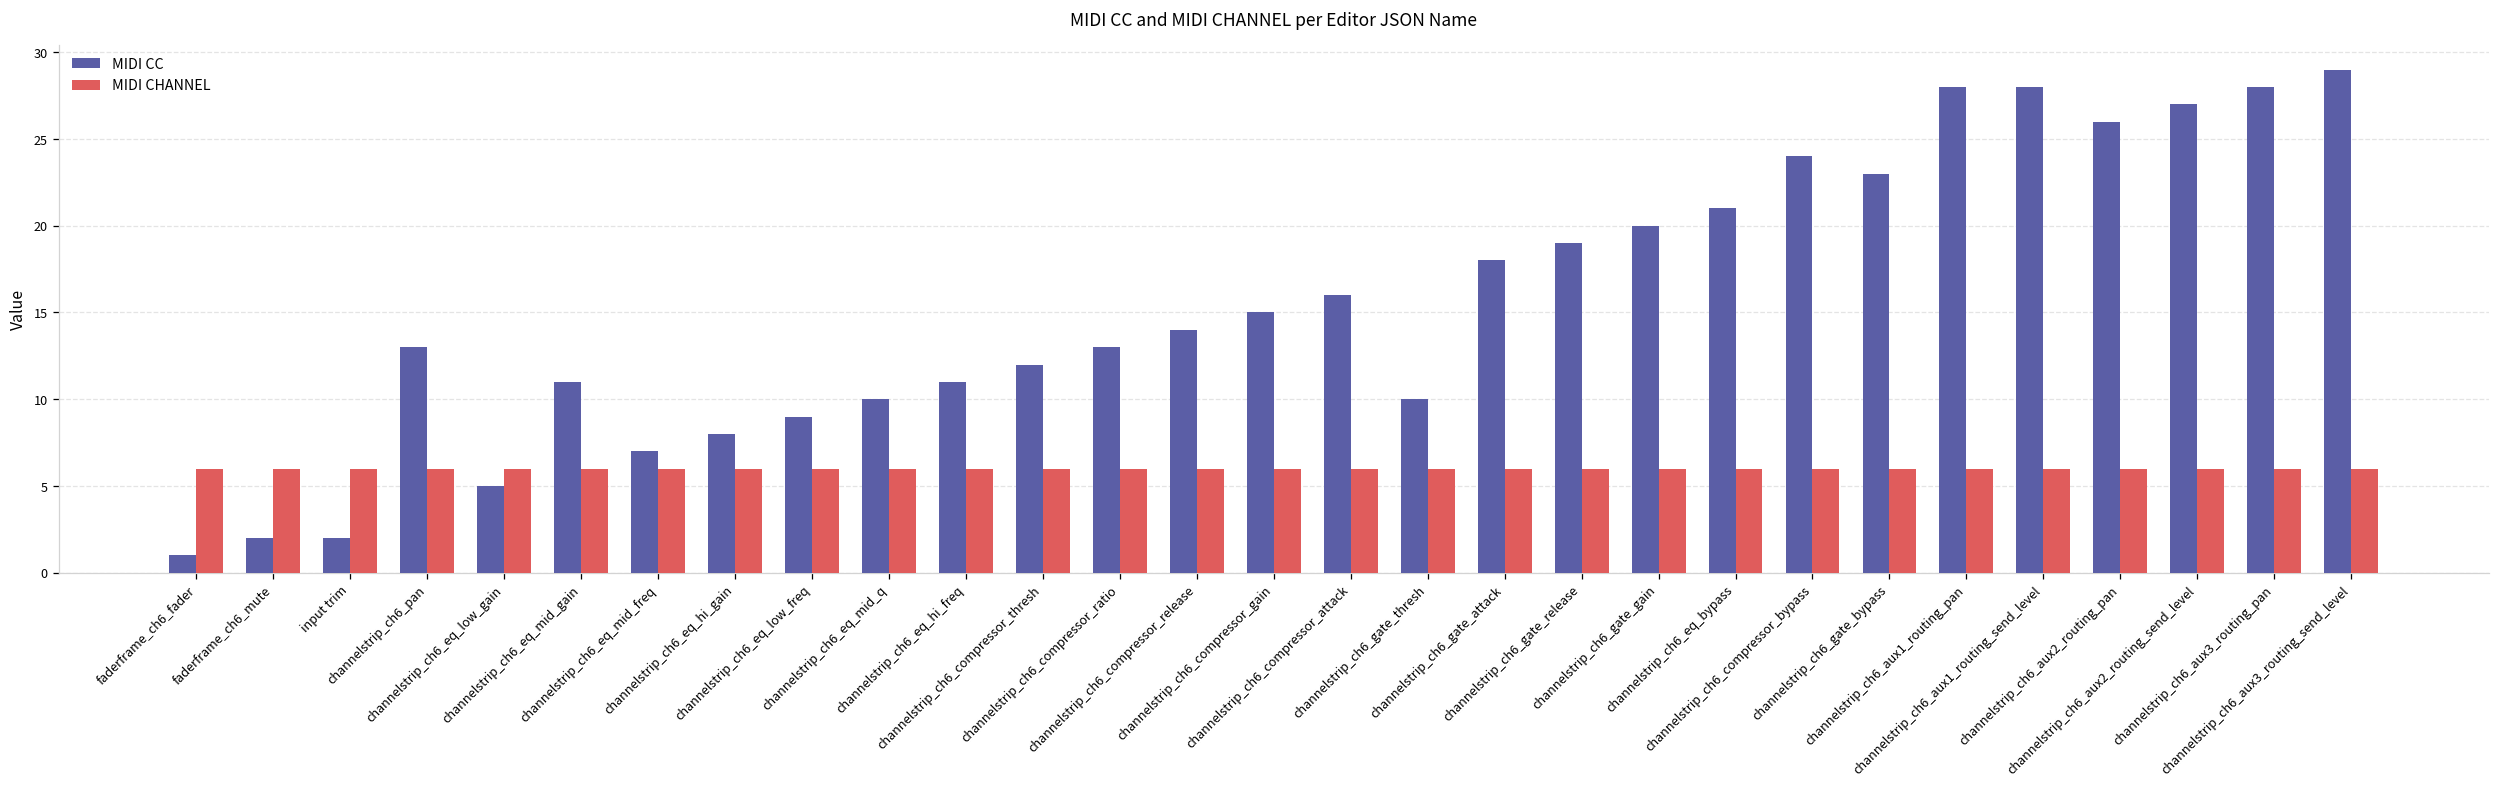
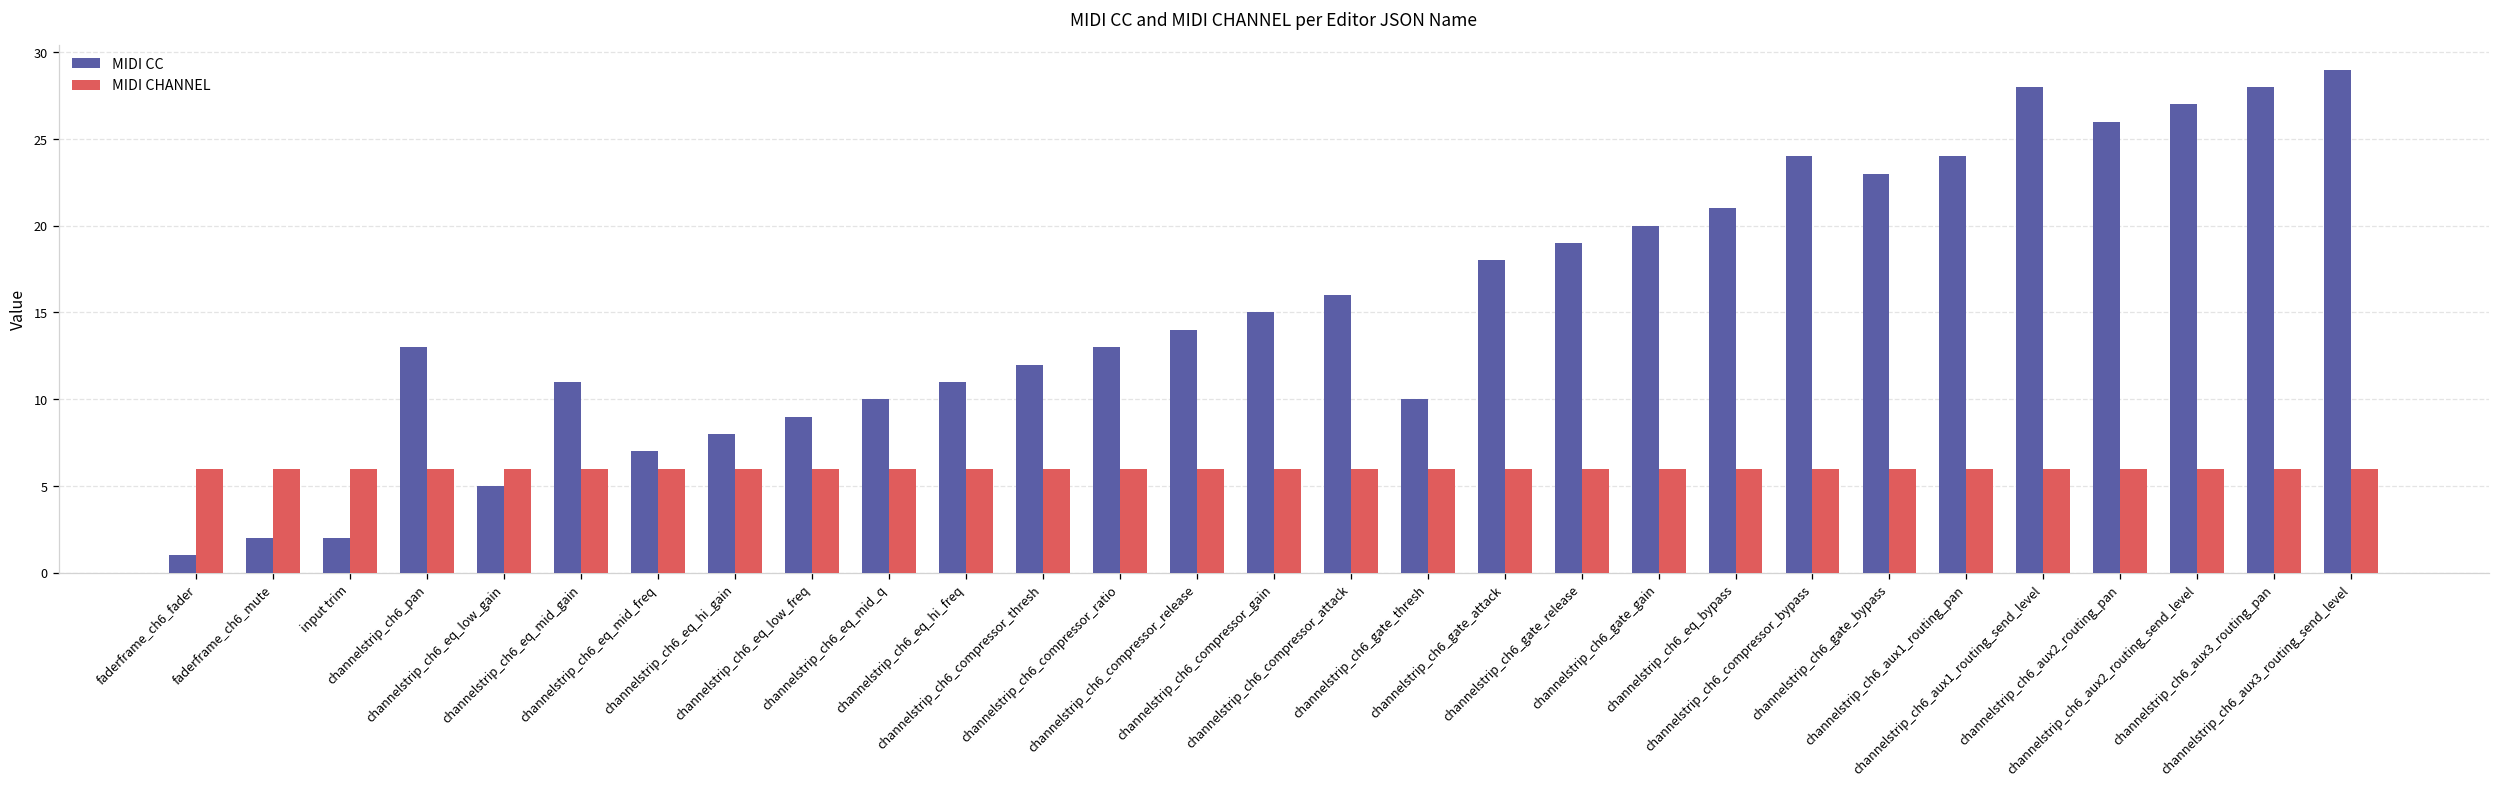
MIDI CC, channelstrip_ch6_aux1_routing_pan: 28 -> 24
